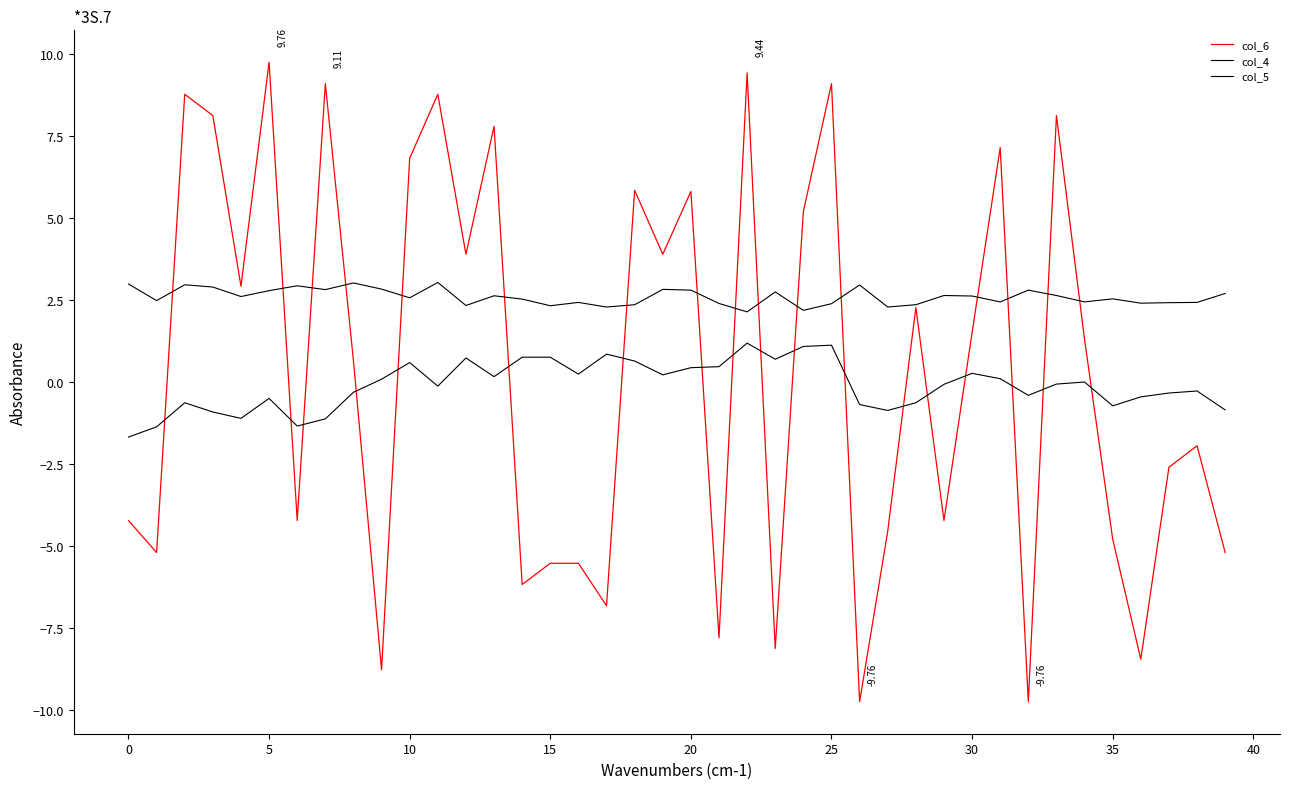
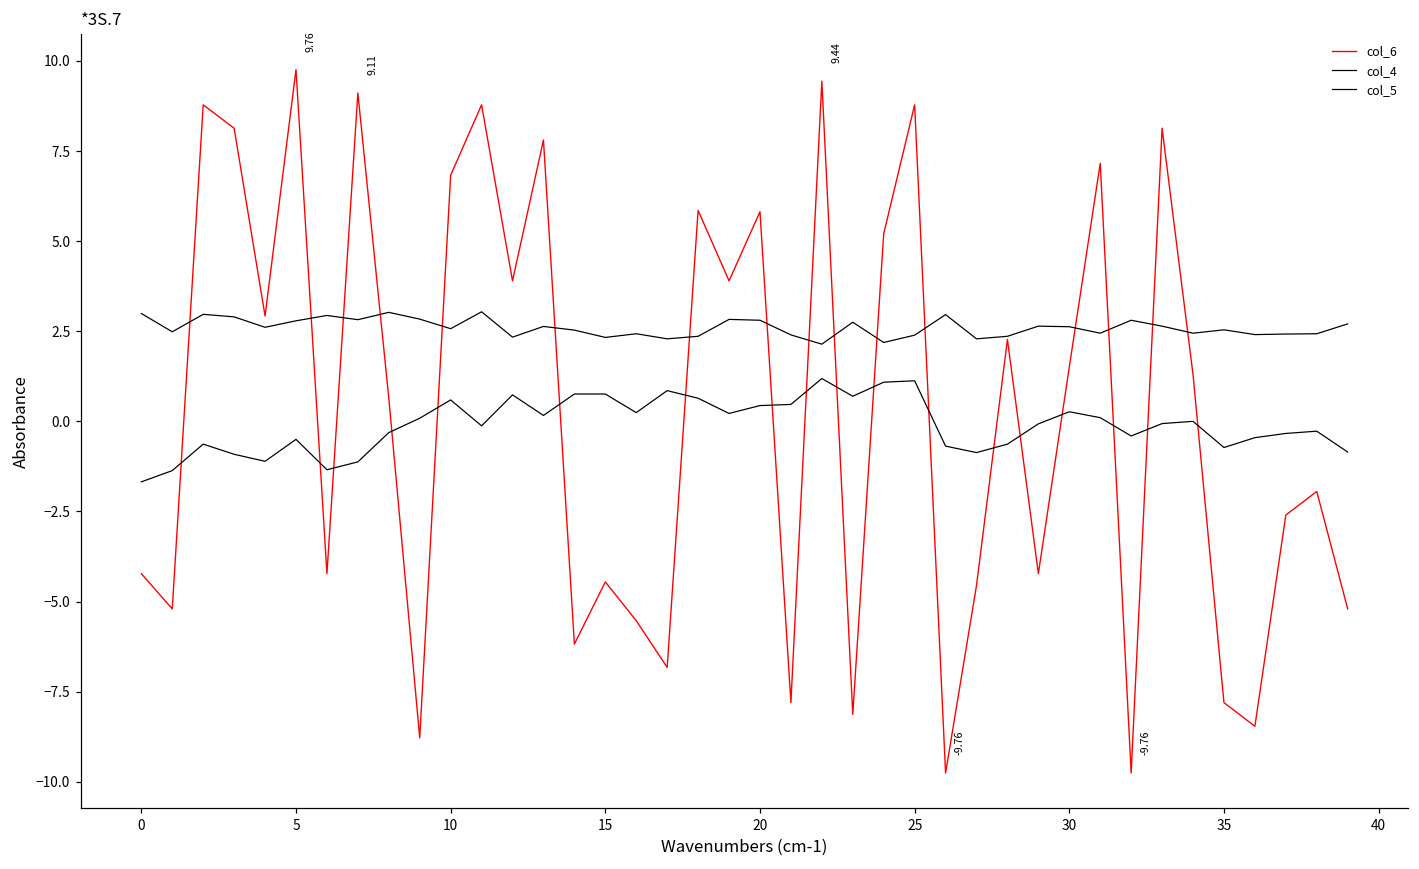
col_6, 15: -5.5 -> -4.5
col_6, 25: 9.1 -> 8.8
col_6, 35: -4.8 -> -7.8
